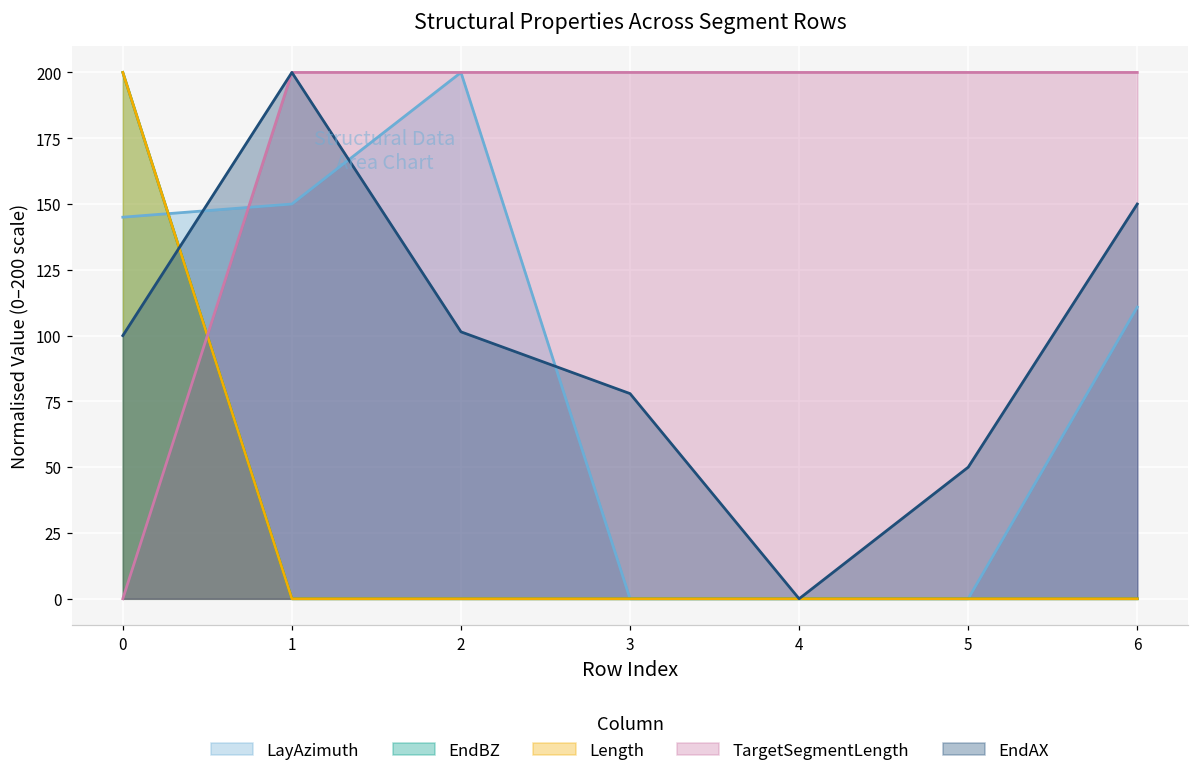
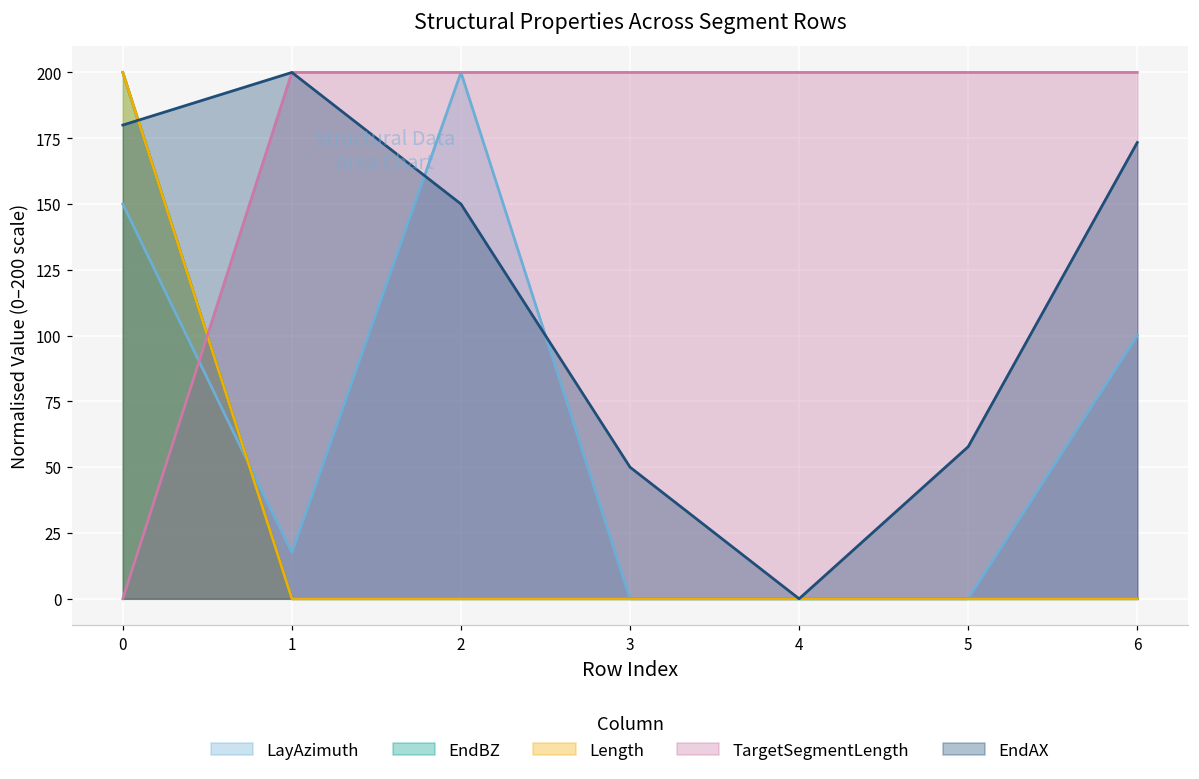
LayAzimuth, 0: 145 -> 150
EndAX, 0: 100 -> 180
LayAzimuth, 1: 150 -> 18
EndAX, 2: 101 -> 150
EndAX, 3: 78 -> 50
EndAX, 5: 50 -> 58
LayAzimuth, 6: 111 -> 100
EndAX, 6: 150 -> 173
